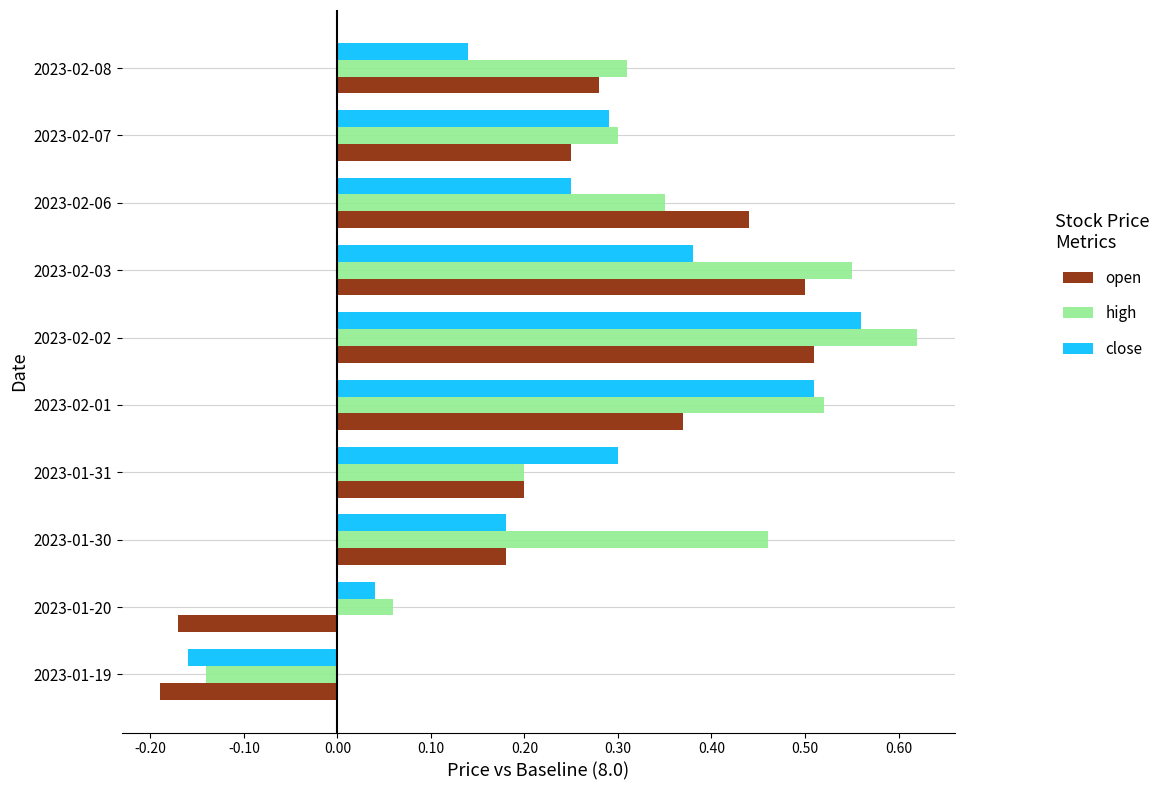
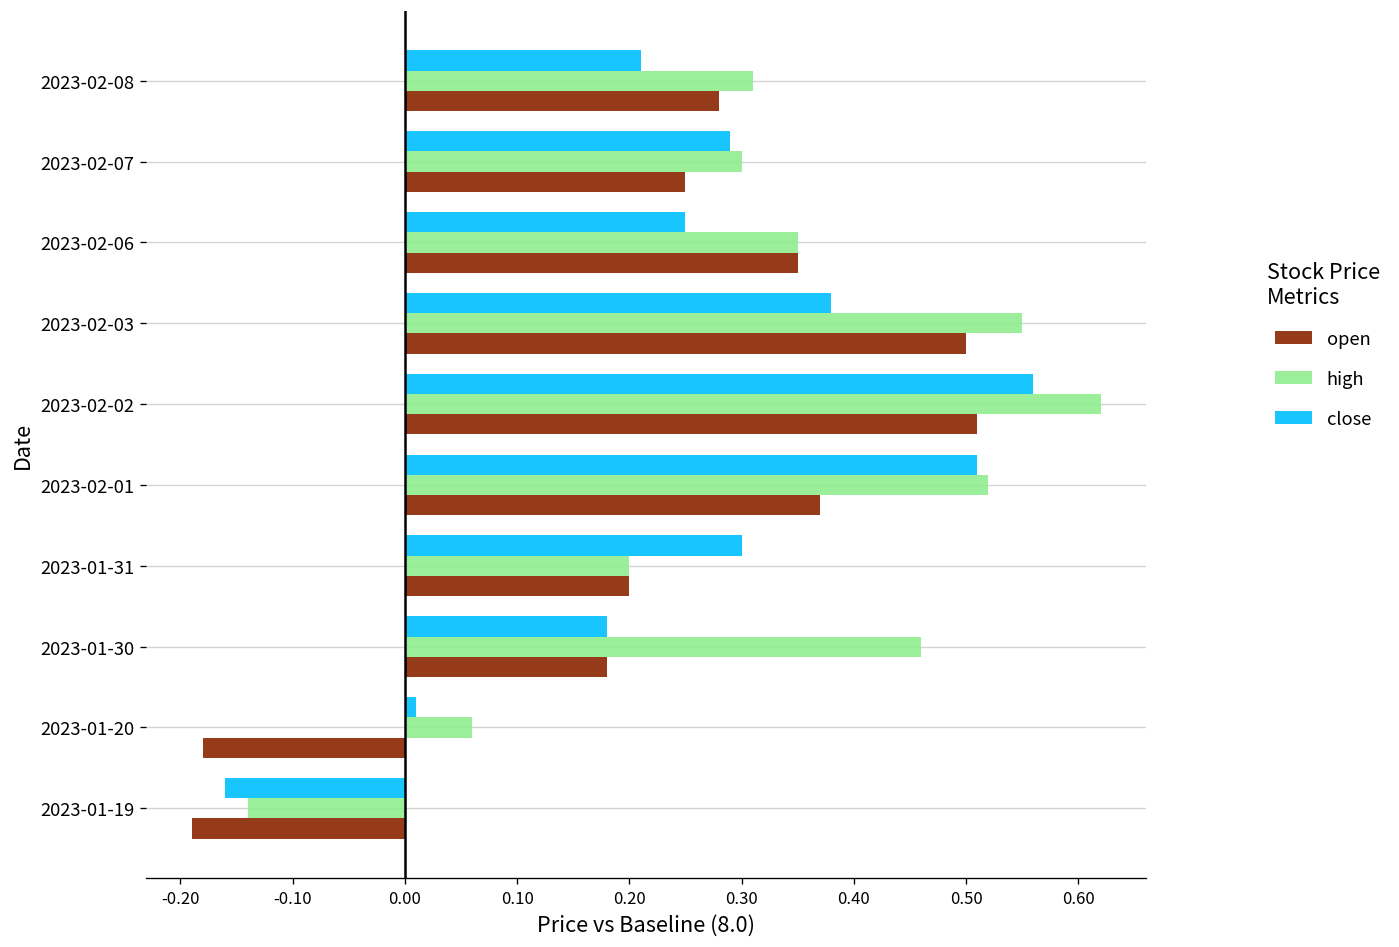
close, 2023-02-08: 0.14 -> 0.21
open, 2023-02-06: 0.44 -> 0.35
close, 2023-01-20: 0.04 -> 0.01
open, 2023-01-20: -0.17 -> -0.18
